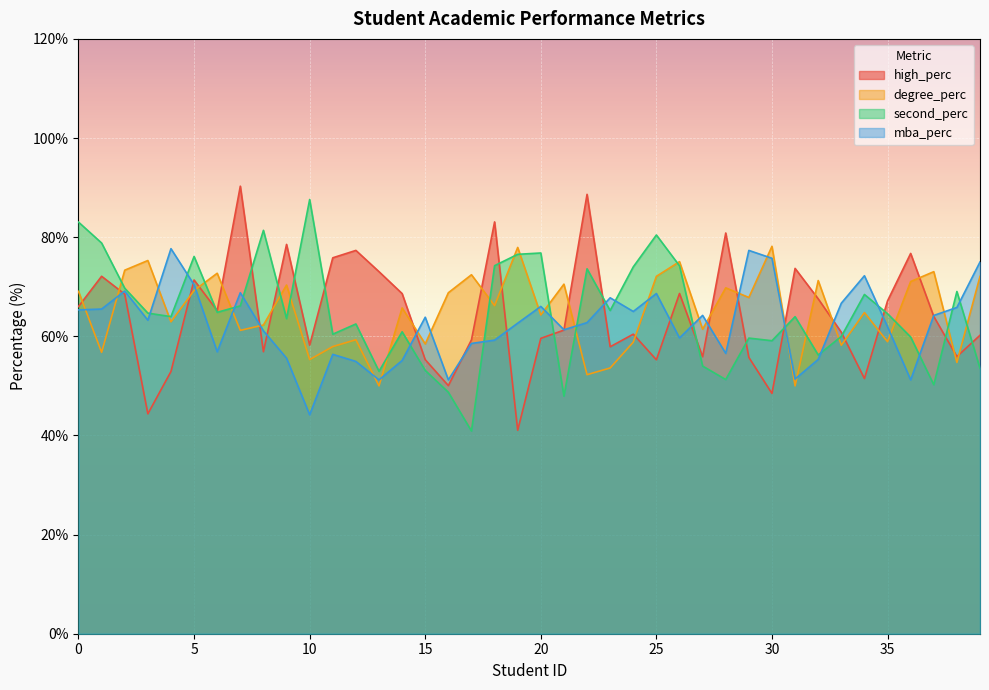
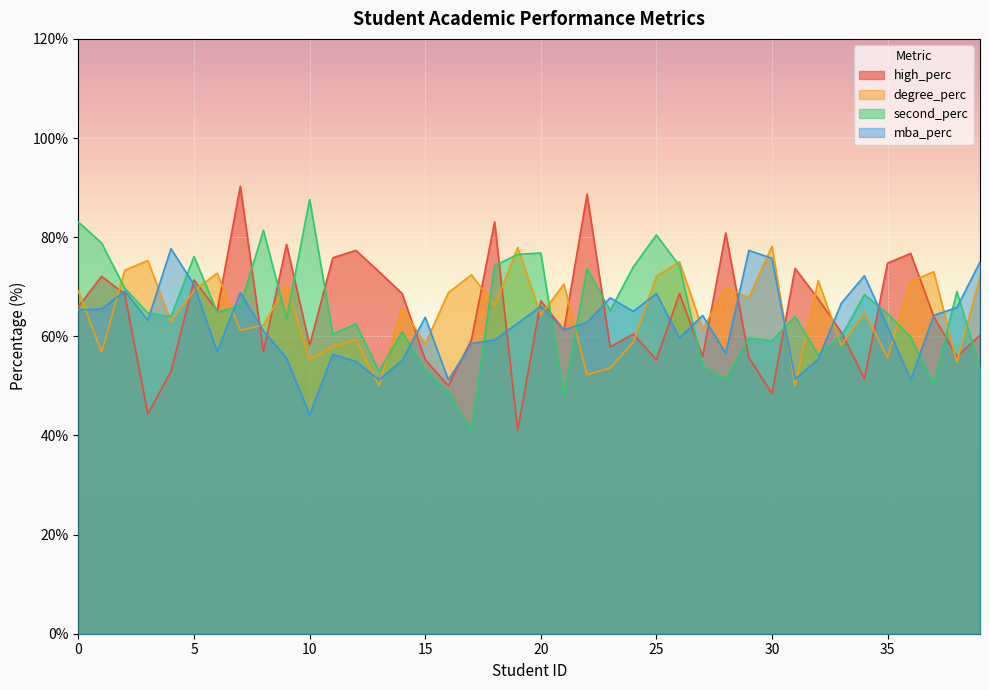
high_perc, 20: 60% -> 67%
high_perc, 35: 67% -> 75%
degree_perc, 35: 59% -> 56%
